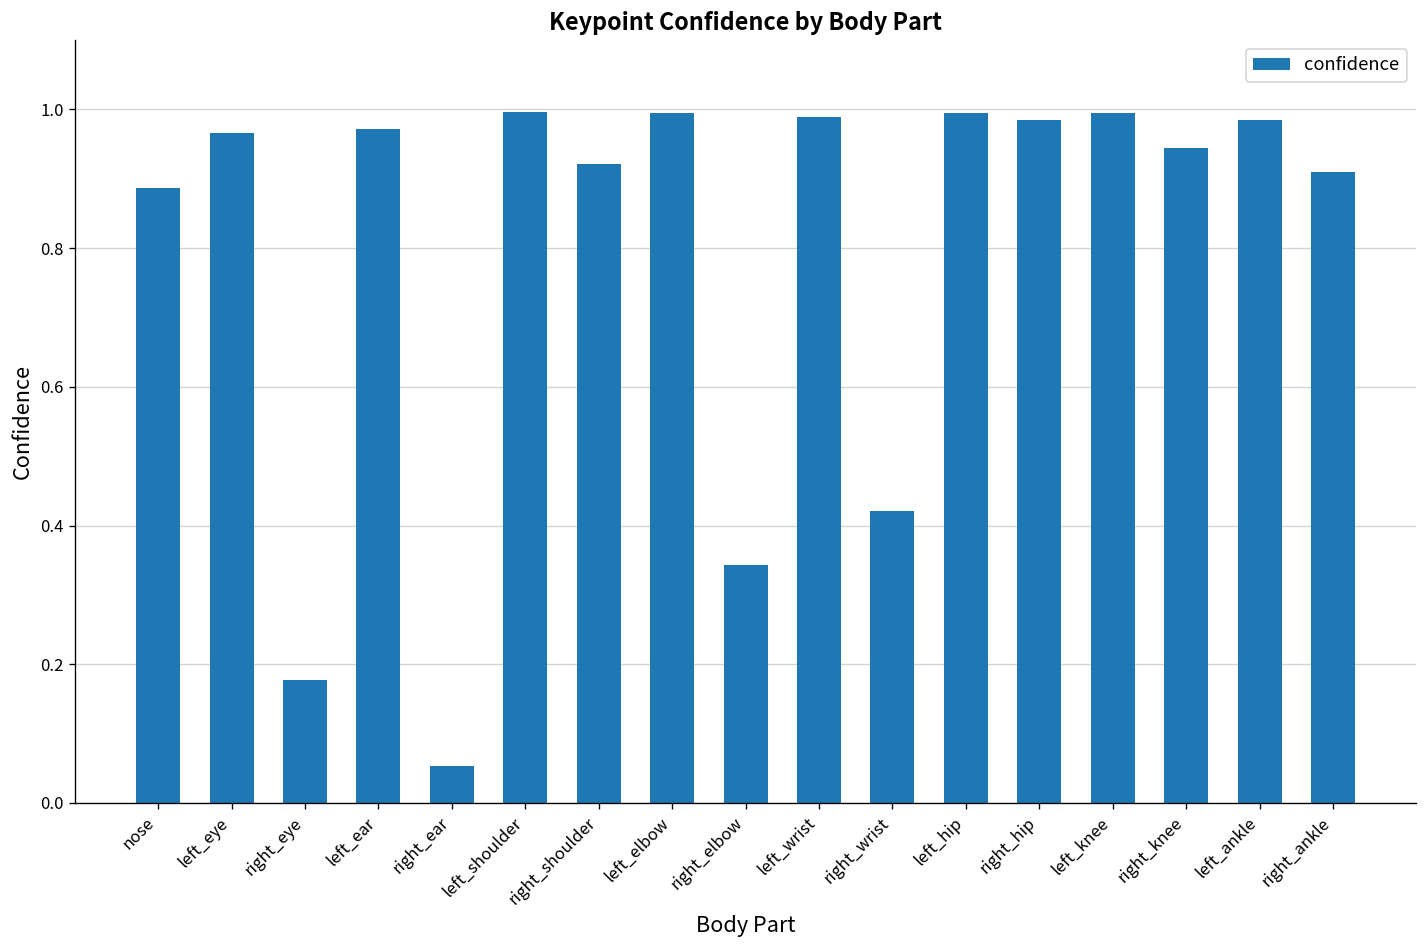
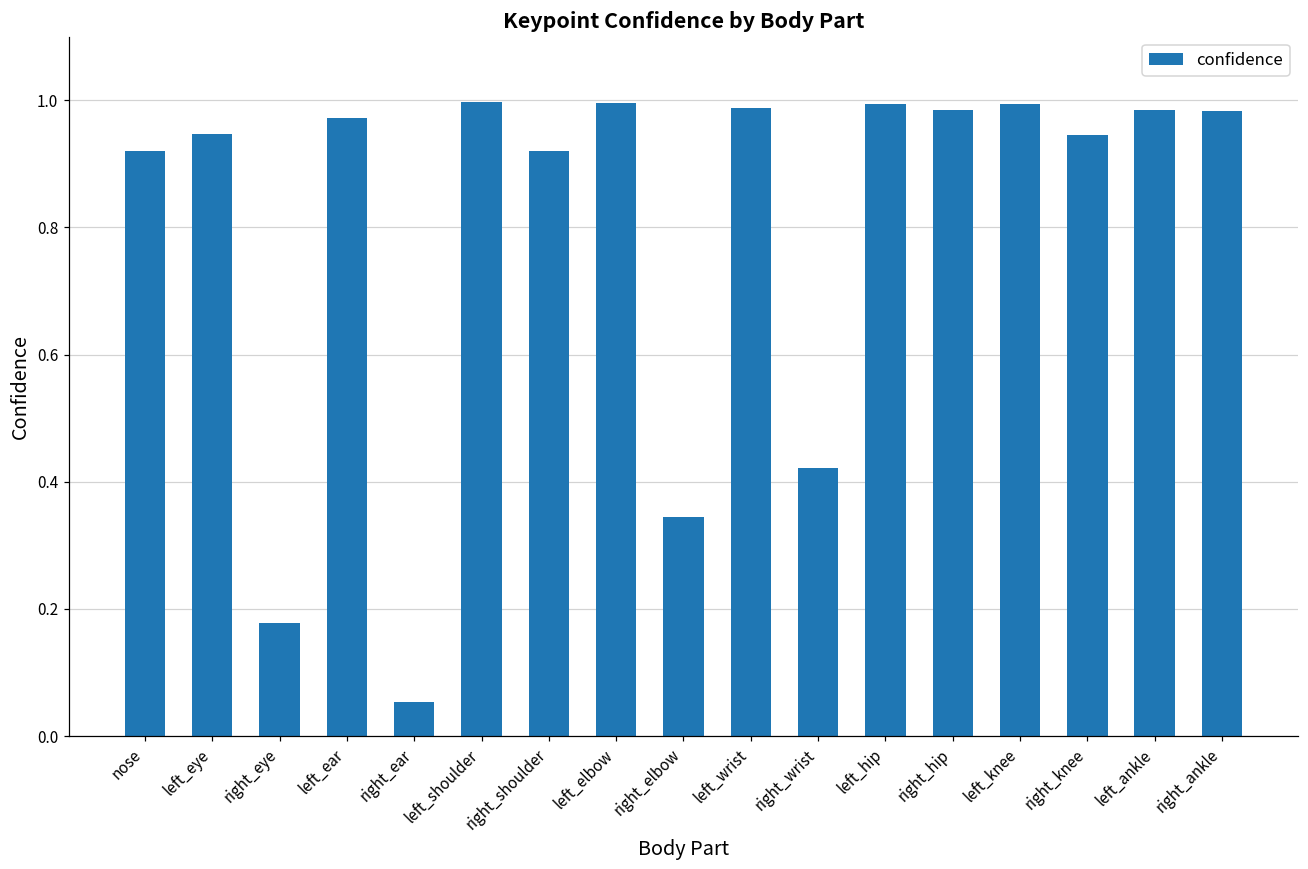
nose: 0.89 -> 0.92
left_eye: 0.97 -> 0.95
right_ankle: 0.91 -> 0.98
